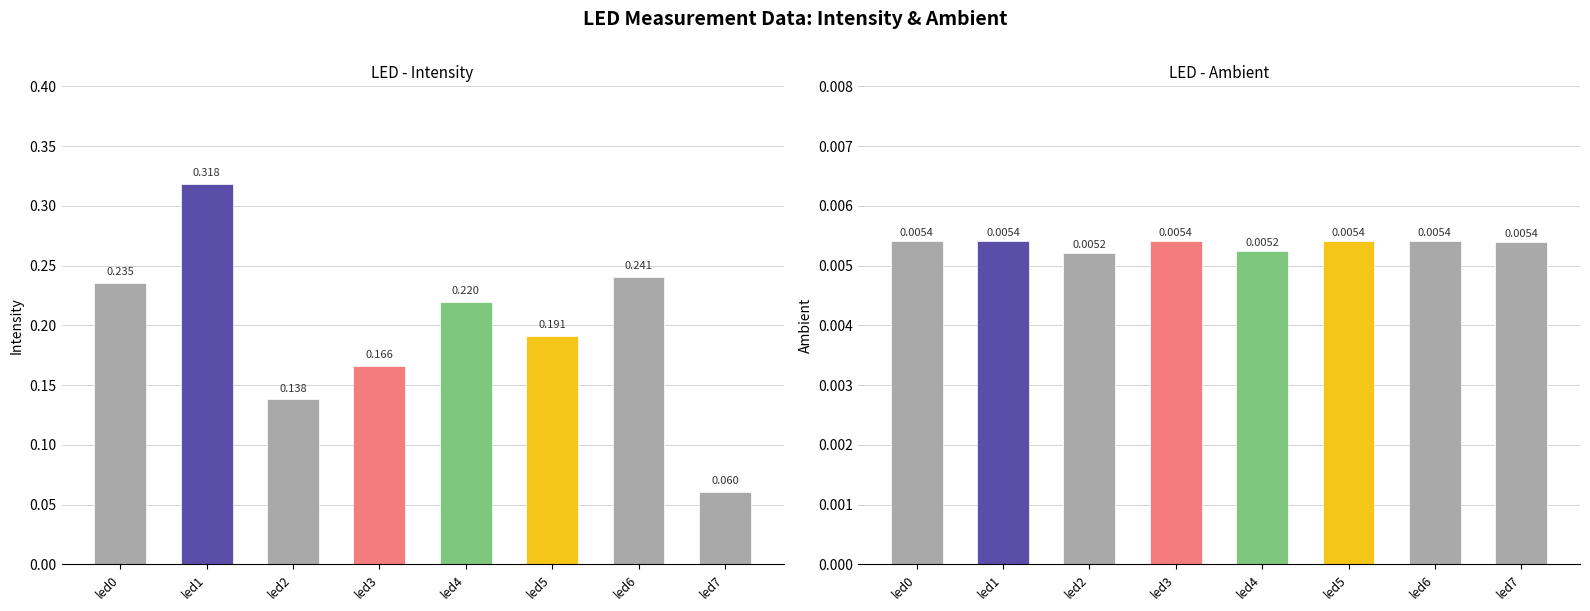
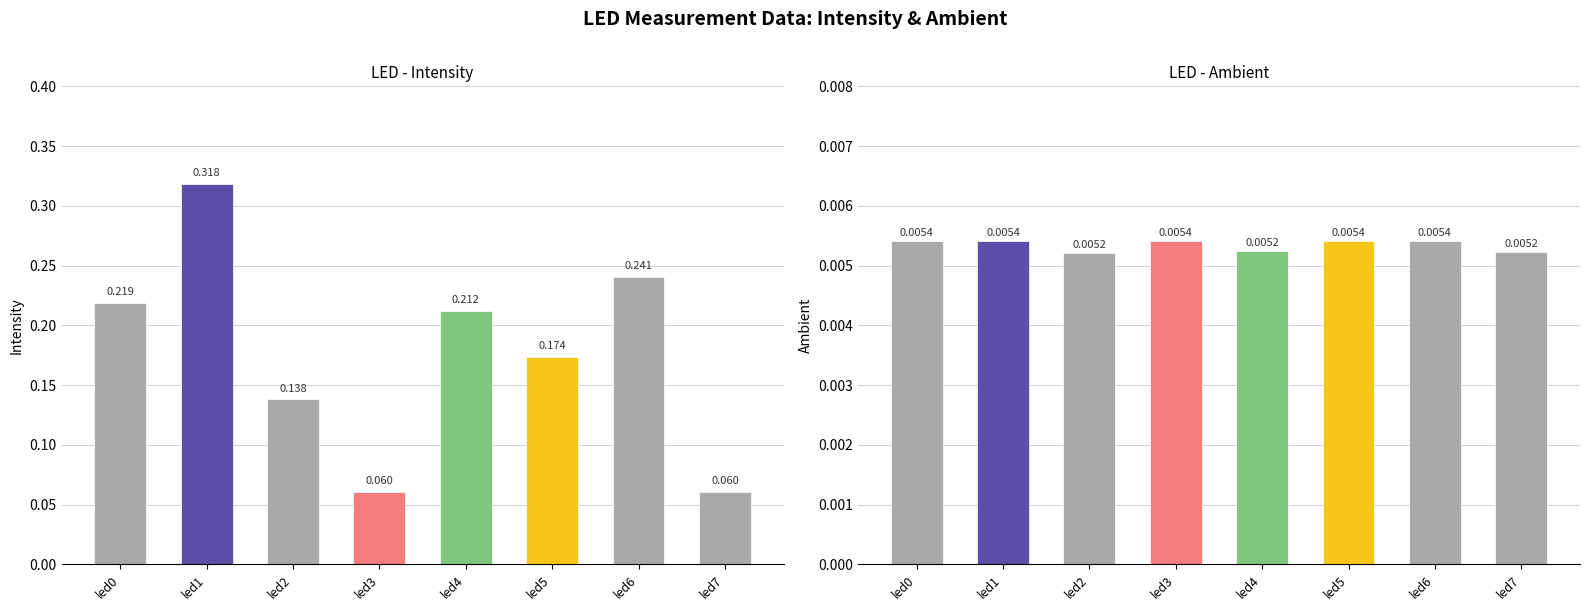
LED - Intensity, led0: 0.235 -> 0.219
LED - Intensity, led3: 0.166 -> 0.060
LED - Intensity, led4: 0.220 -> 0.212
LED - Intensity, led5: 0.191 -> 0.174
LED - Ambient, led7: 0.0054 -> 0.0052
